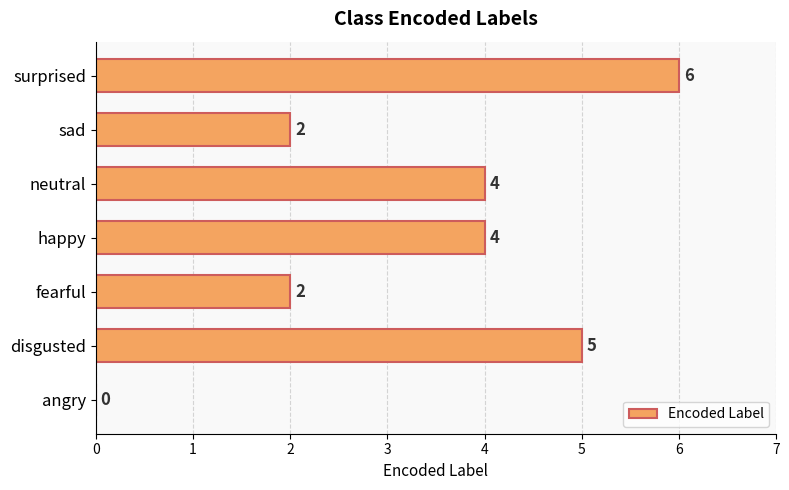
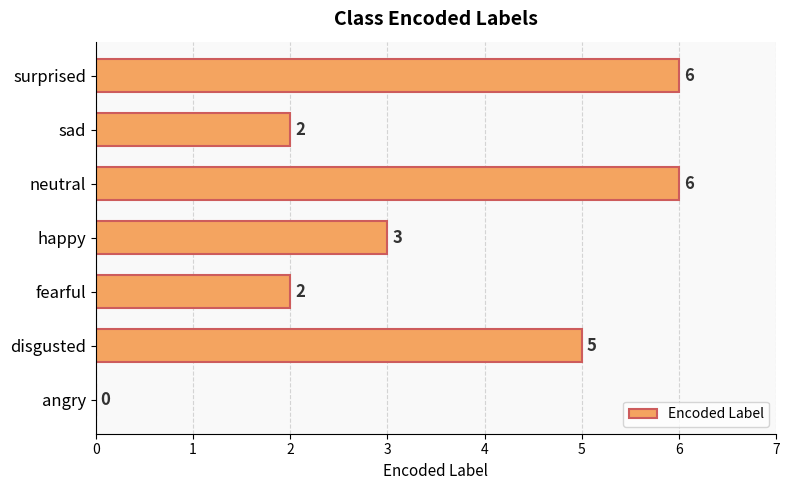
neutral: 4 -> 6
happy: 4 -> 3
